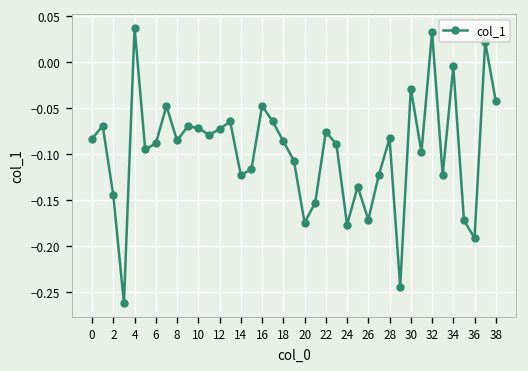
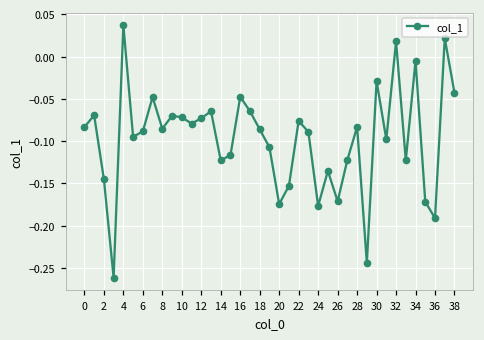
32: 0.03 -> 0.02
